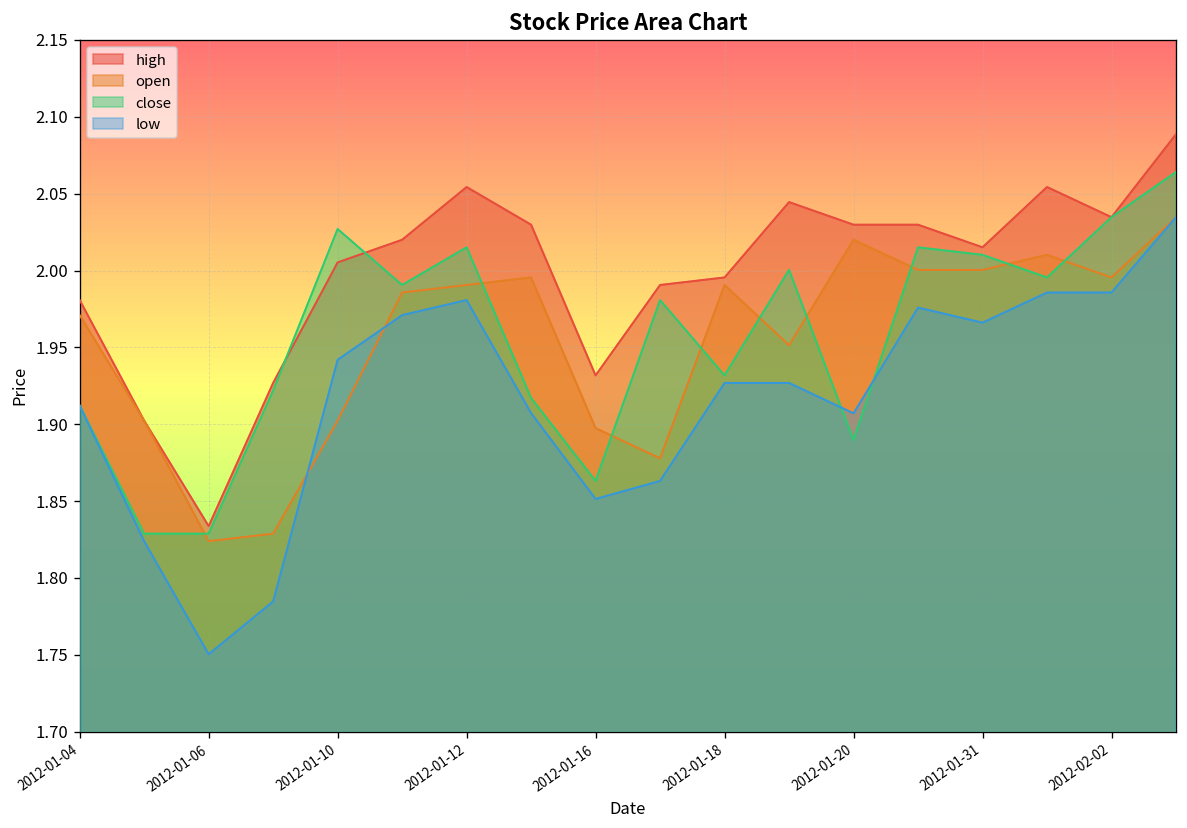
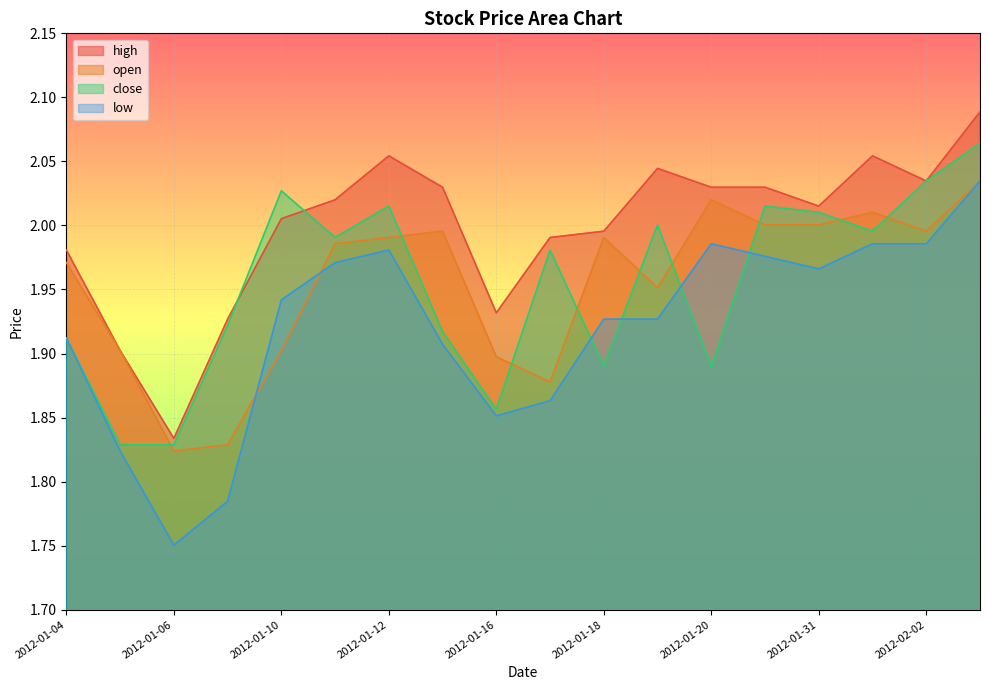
close, 2012-01-16: 1.863 -> 1.856
close, 2012-01-18: 1.932 -> 1.890
low, 2012-01-20: 1.907 -> 1.986
